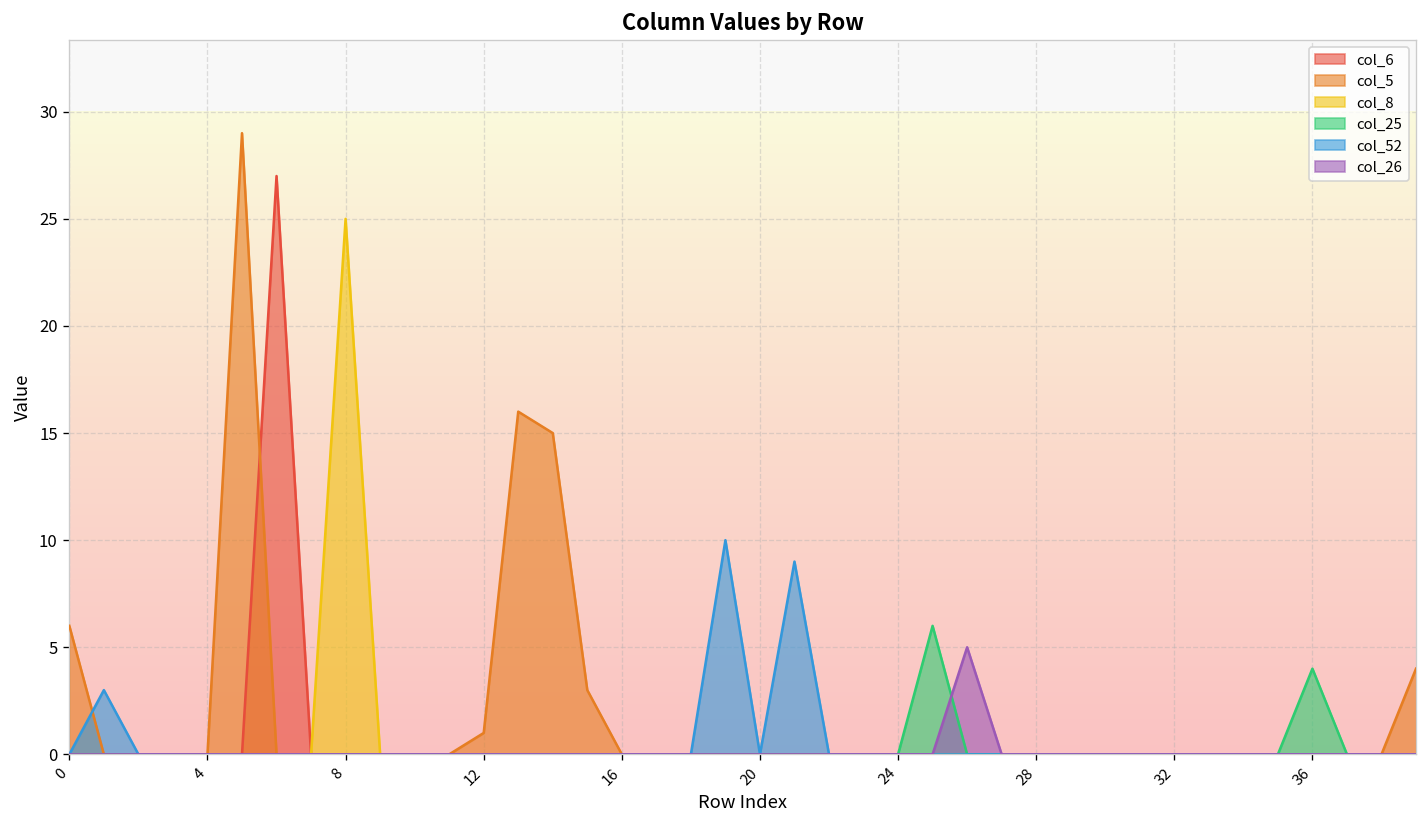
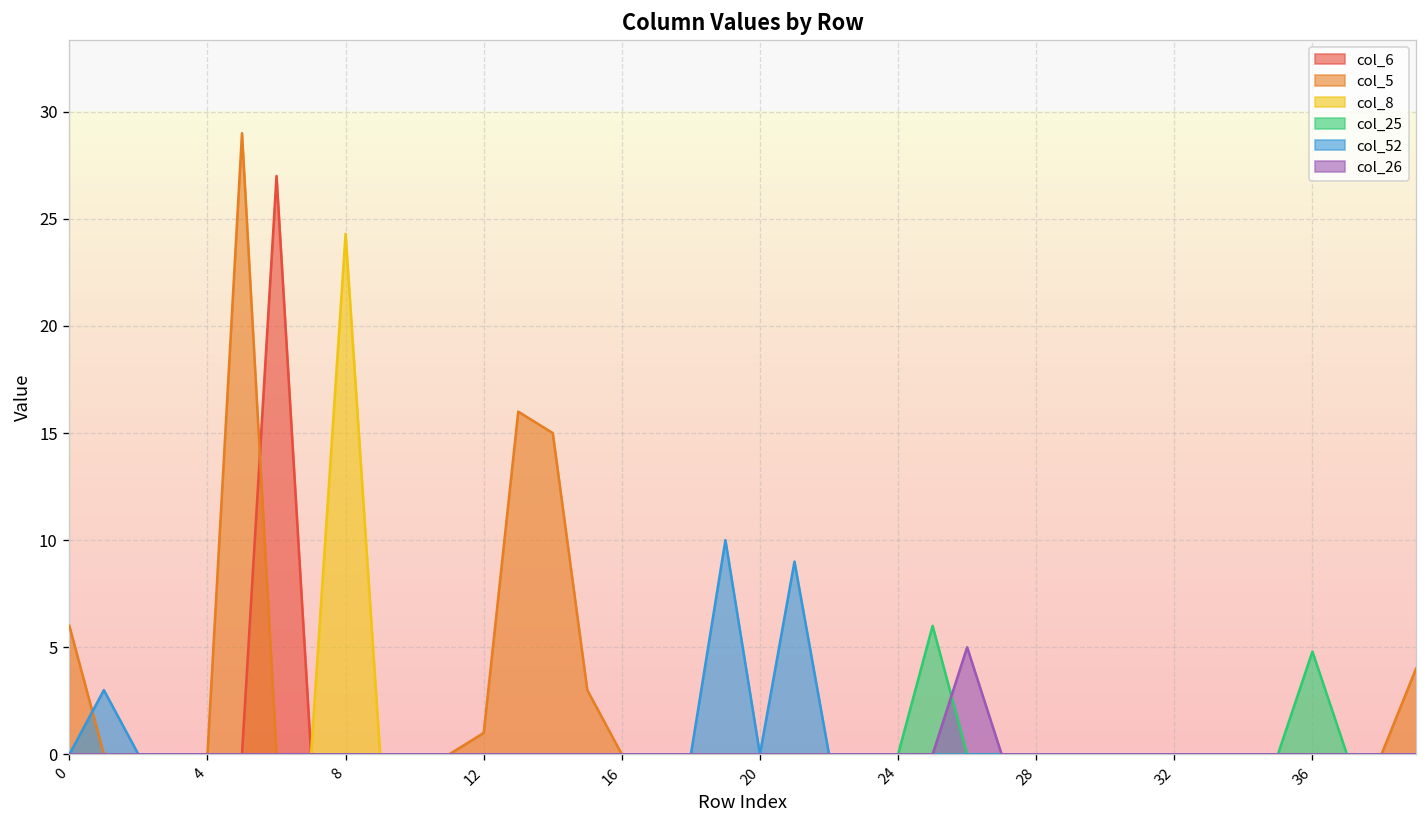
col_8, 8: 25.0 -> 24.3
col_25, 36: 4.0 -> 4.8
